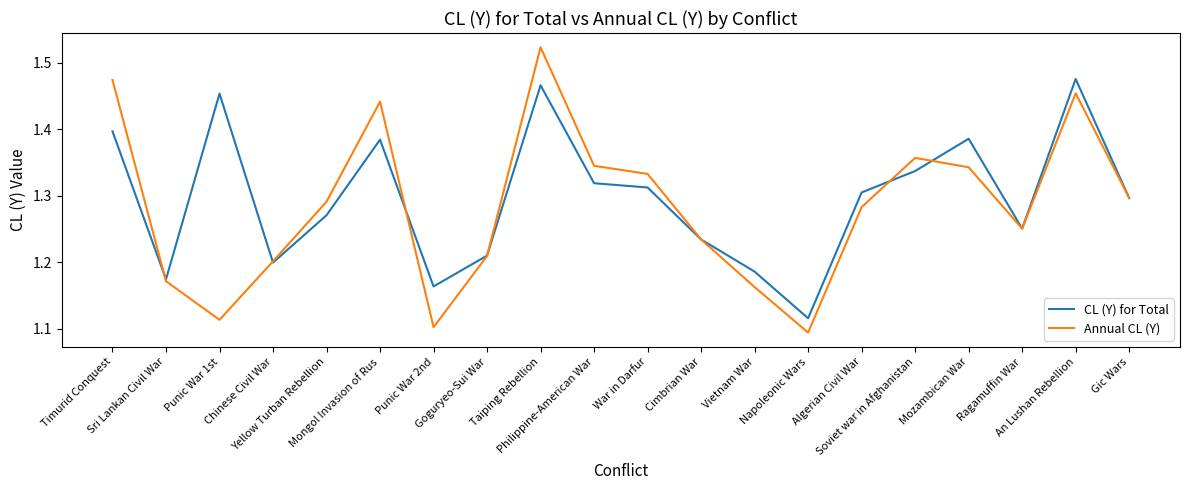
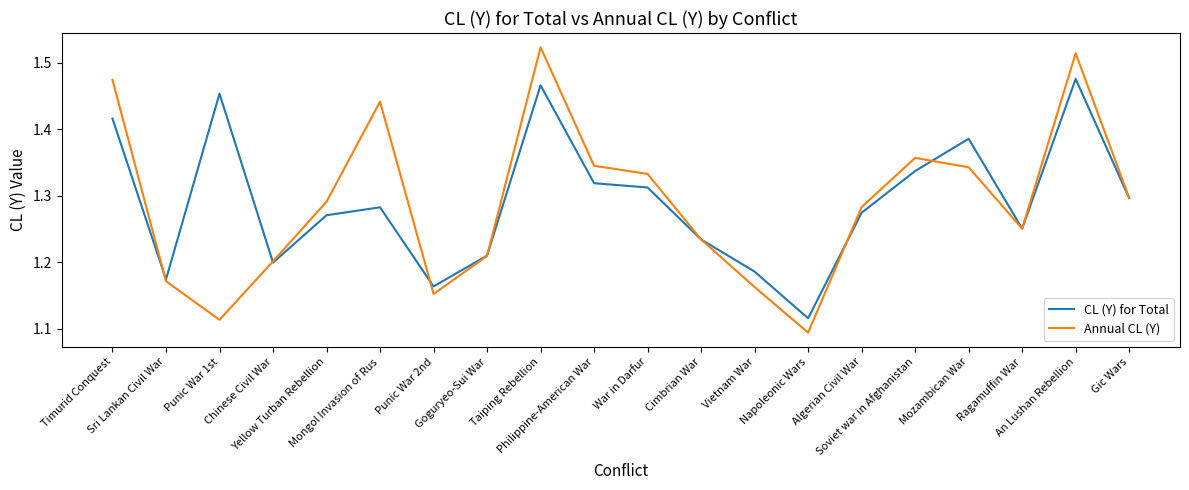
CL (Y) for Total, Timurid Conquest: 1.40 -> 1.42
CL (Y) for Total, Mongol Invasion of Rus: 1.38 -> 1.28
Annual CL (Y), Punic War 2nd: 1.10 -> 1.15
CL (Y) for Total, Algerian Civil War: 1.31 -> 1.27
Annual CL (Y), An Lushan Rebellion: 1.45 -> 1.51
